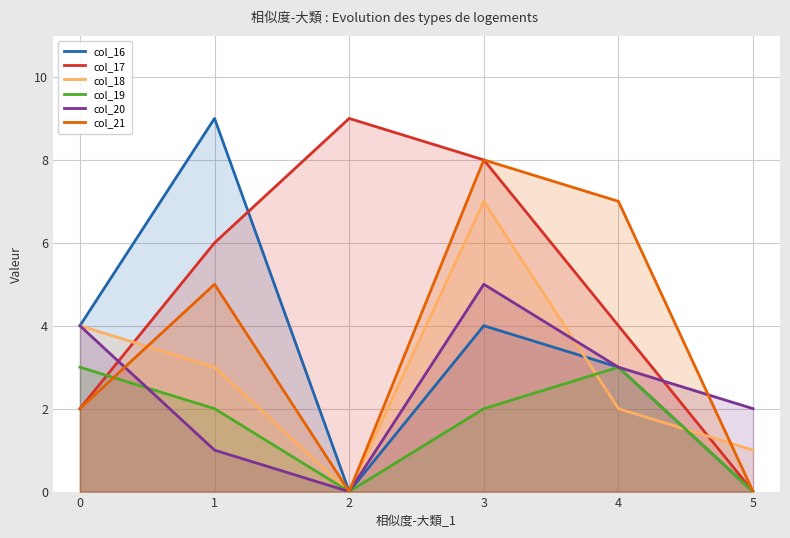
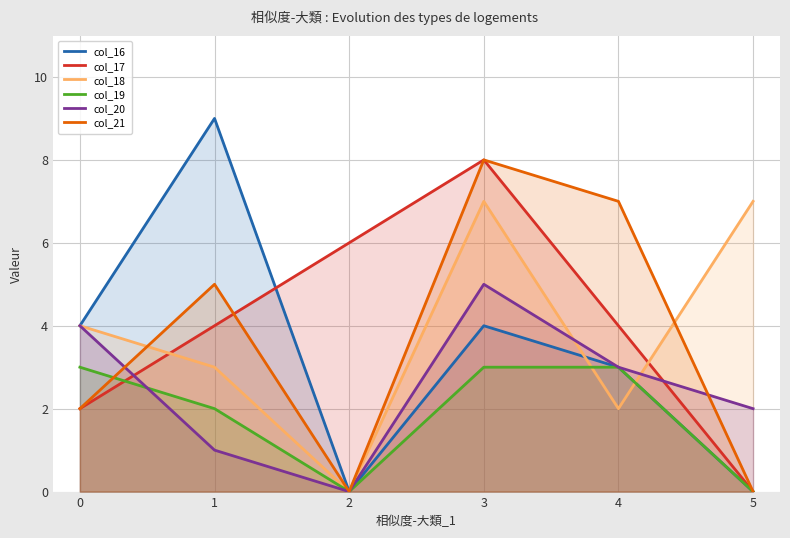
col_17, 1: 6 -> 4
col_17, 2: 9 -> 6
col_19, 3: 2 -> 3
col_18, 5: 1 -> 7
